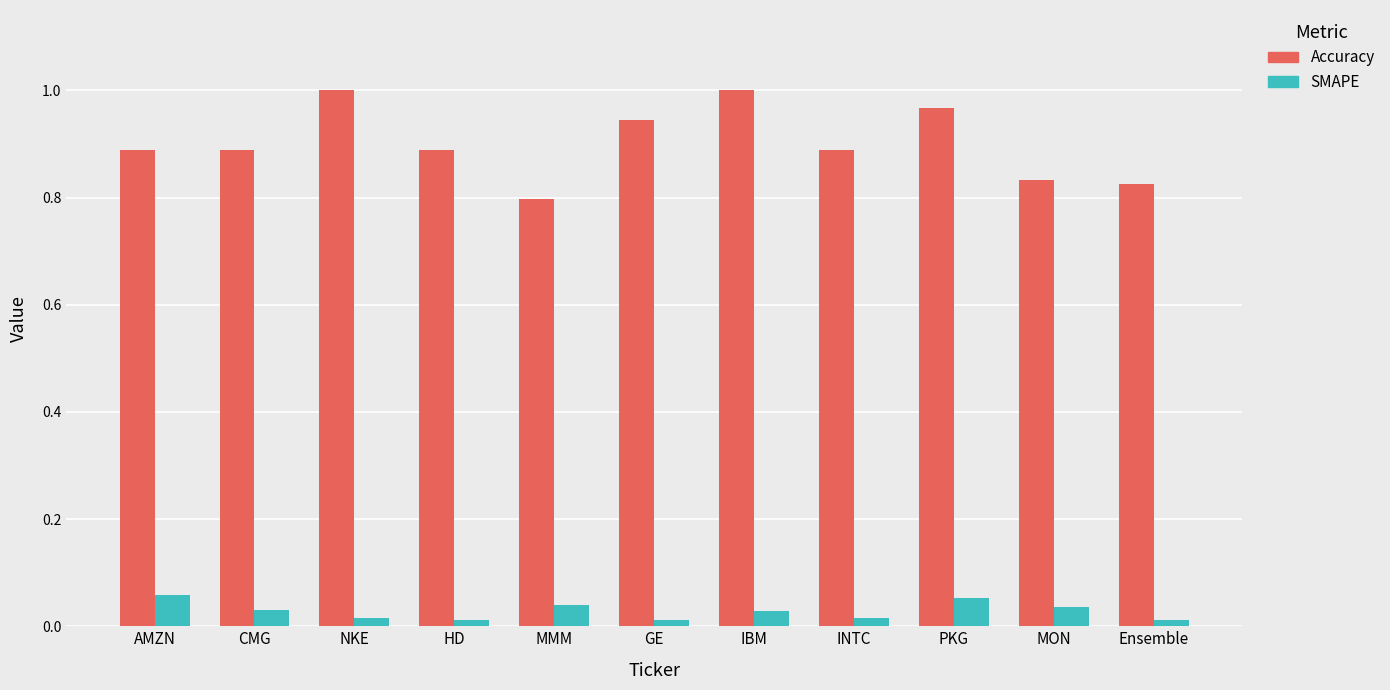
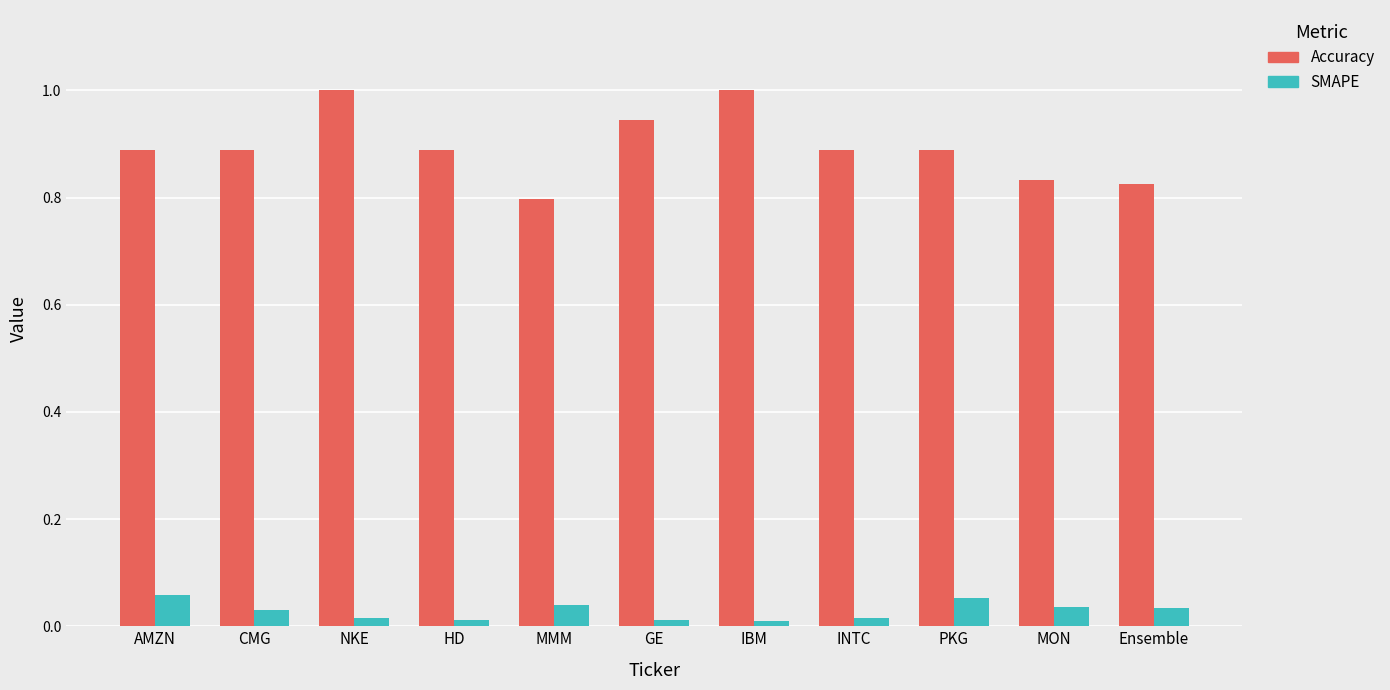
SMAPE, IBM: 0.03 -> 0.01
Accuracy, PKG: 0.97 -> 0.89
SMAPE, Ensemble: 0.01 -> 0.03
